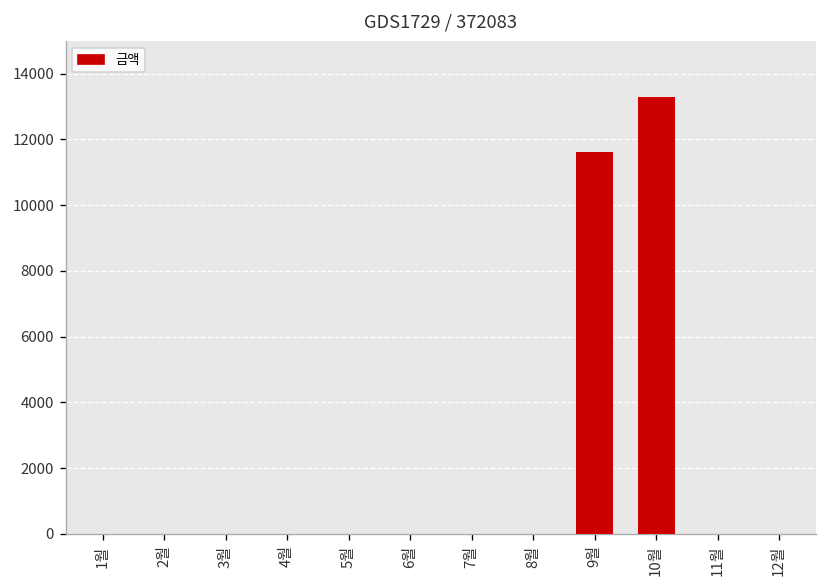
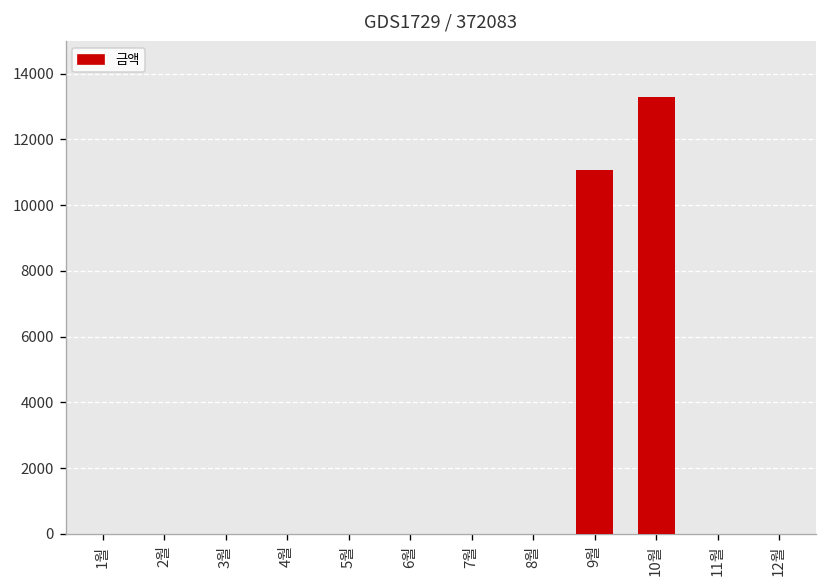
9월: 11600 -> 11100
